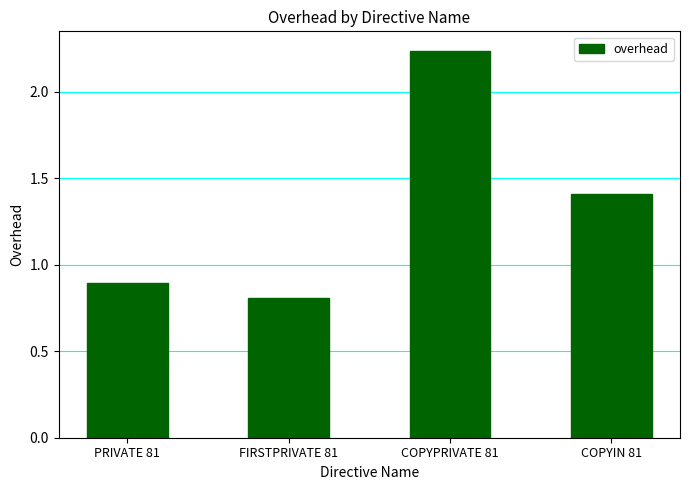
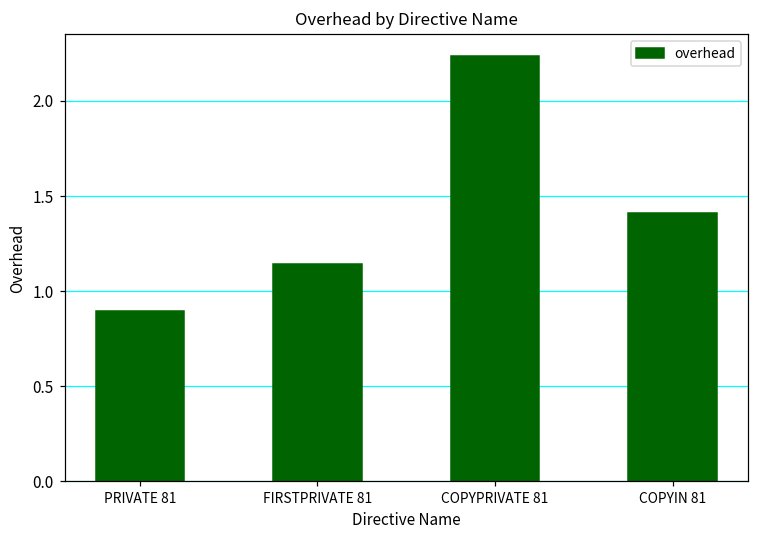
FIRSTPRIVATE 81: 0.81 -> 1.14
